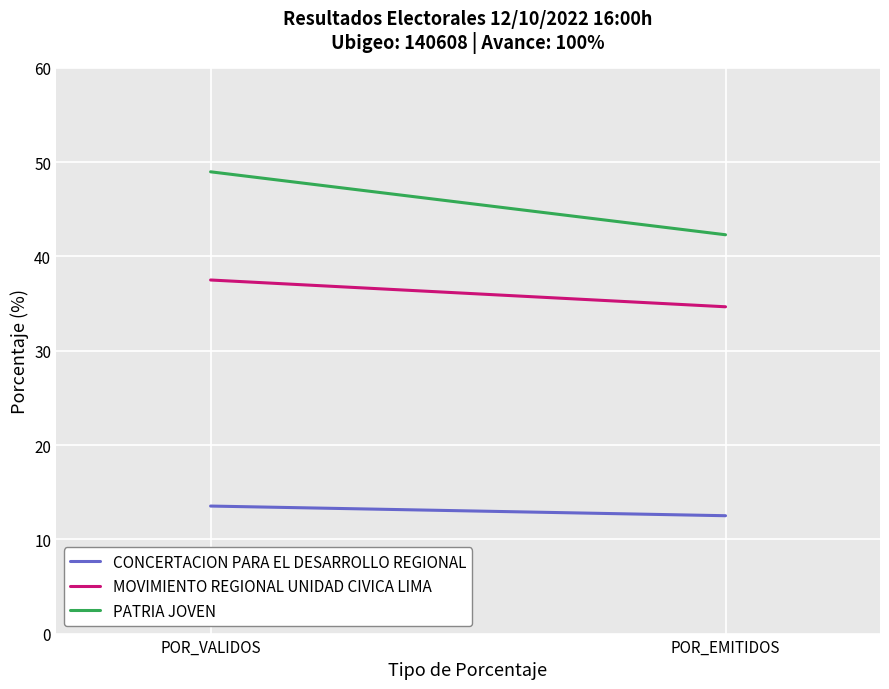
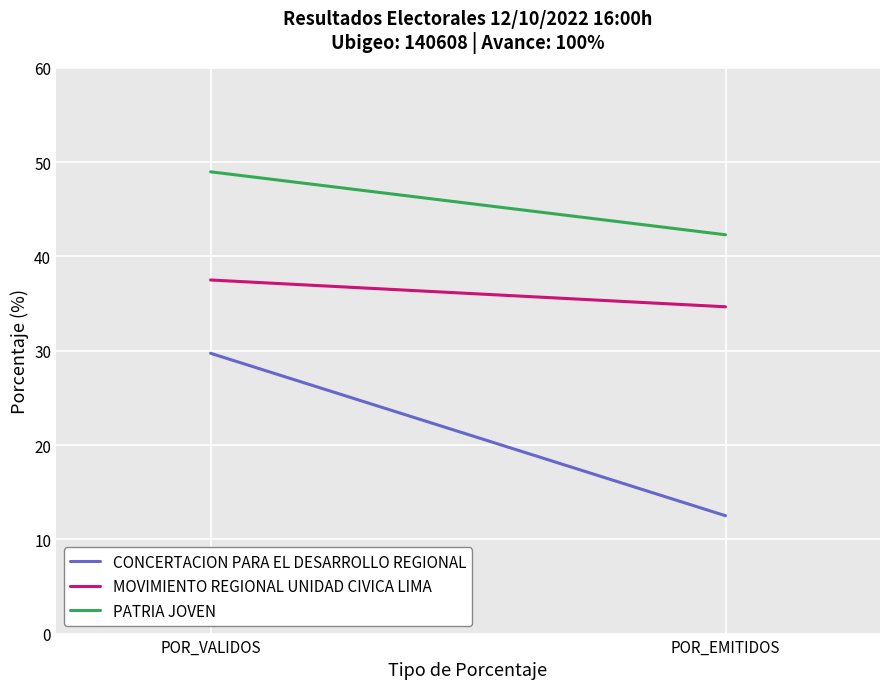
CONCERTACION PARA EL DESARROLLO REGIONAL, POR_VALIDOS: 14 -> 30
